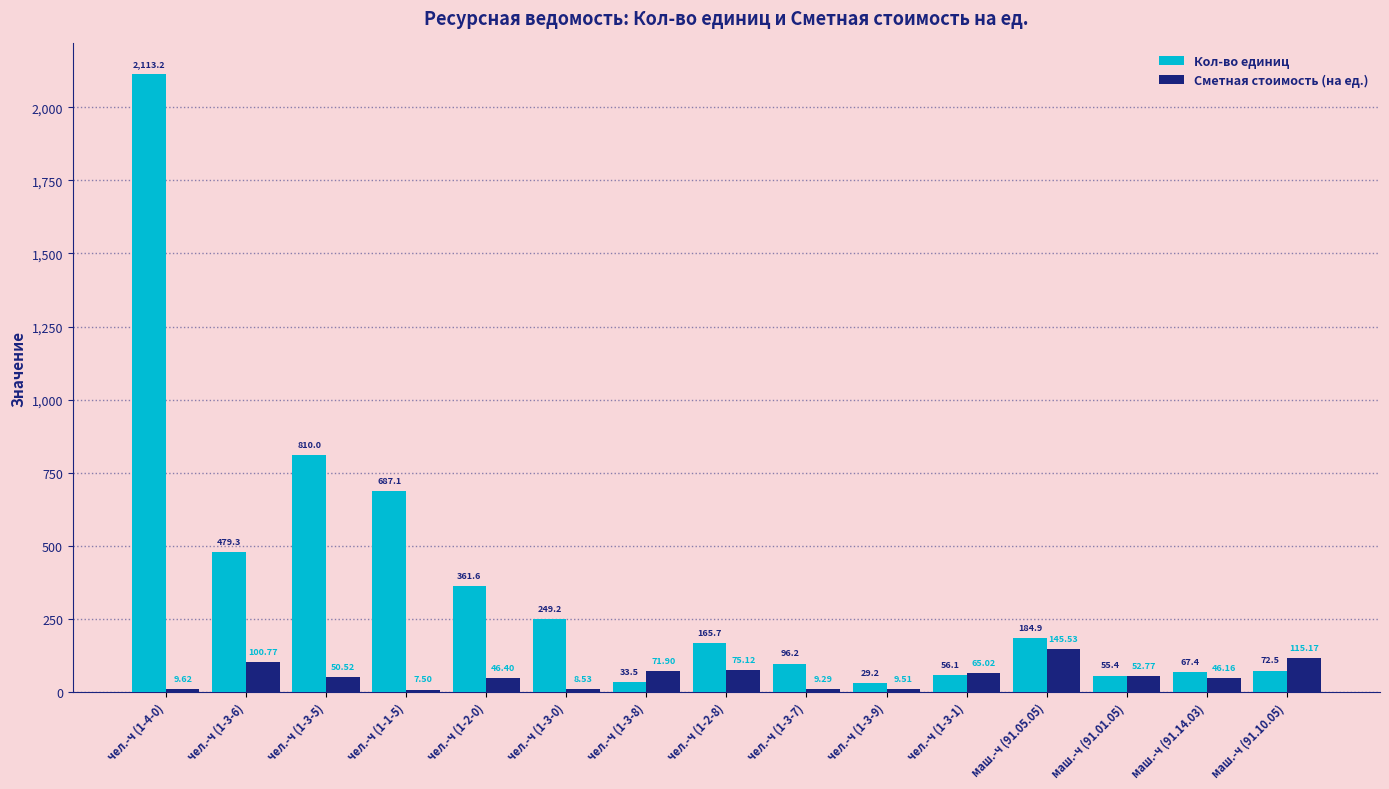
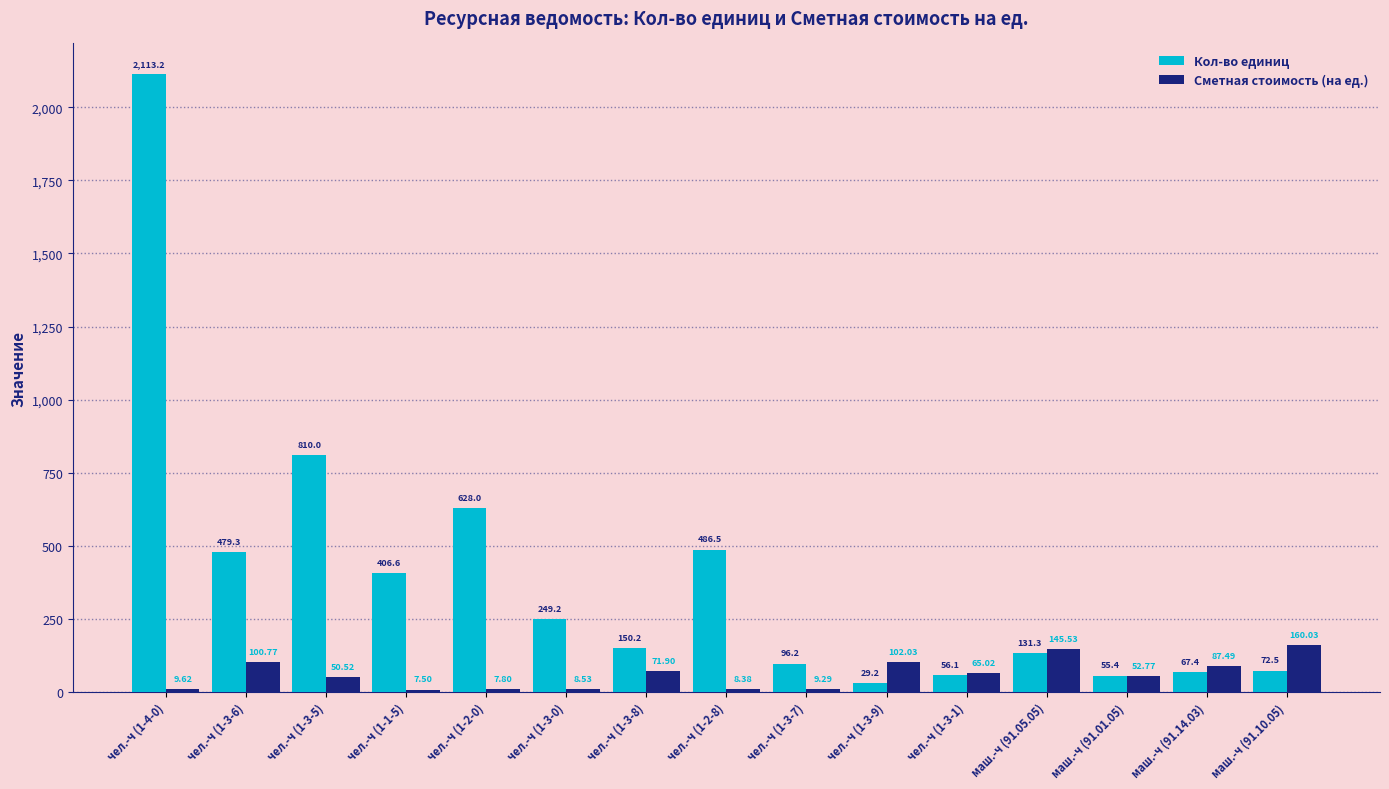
Кол-во единиц, чел.-ч (1-1-5): 687.1 -> 406.6
Кол-во единиц, чел.-ч (1-2-0): 361.6 -> 628.0
Сметная стоимость (на ед.), чел.-ч (1-2-0): 46.40 -> 7.80
Кол-во единиц, чел.-ч (1-3-8): 33.5 -> 150.2
Кол-во единиц, чел.-ч (1-2-8): 165.7 -> 486.5
Сметная стоимость (на ед.), чел.-ч (1-2-8): 75.12 -> 8.38
Сметная стоимость (на ед.), чел.-ч (1-3-9): 9.51 -> 102.03
Кол-во единиц, маш.-ч (91.05.05): 184.9 -> 131.3
Сметная стоимость (на ед.), маш.-ч (91.14.03): 46.16 -> 87.49
Сметная стоимость (на ед.), маш.-ч (91.10.05): 115.17 -> 160.03
